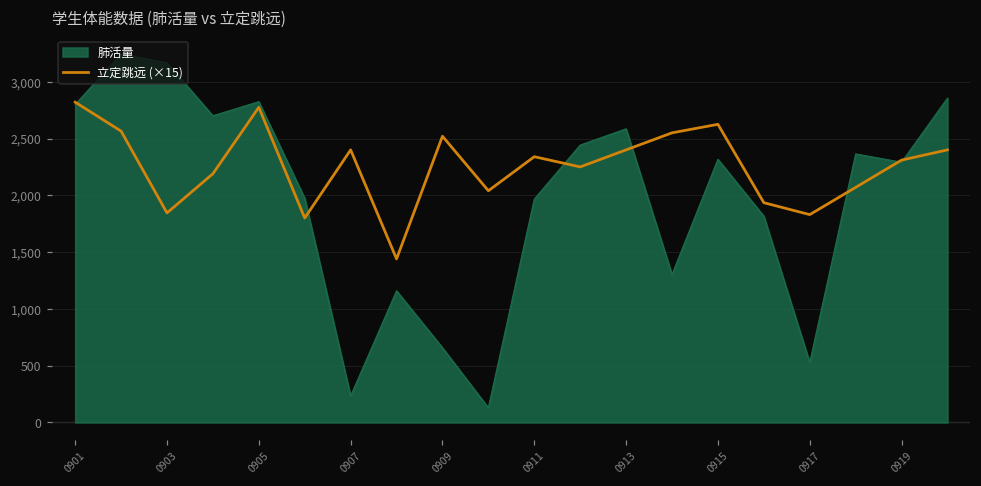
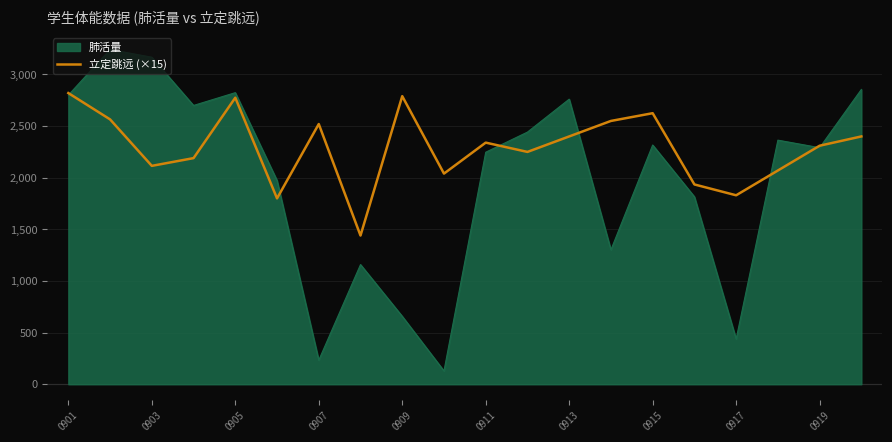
立定跳远 (×15), 0903: 1,850 -> 2,120
立定跳远 (×15), 0907: 2,400 -> 2,520
立定跳远 (×15), 0909: 2,520 -> 2,790
肺活量, 0911: 1,970 -> 2,250
肺活量, 0913: 2,590 -> 2,760
肺活量, 0917: 530 -> 440
